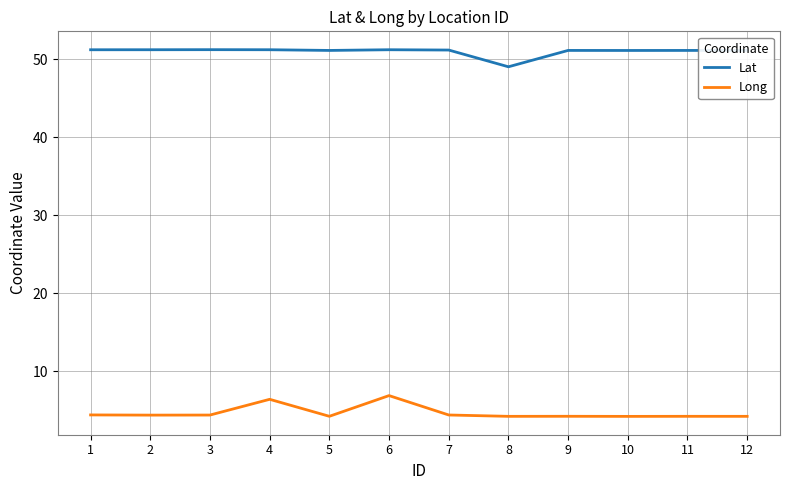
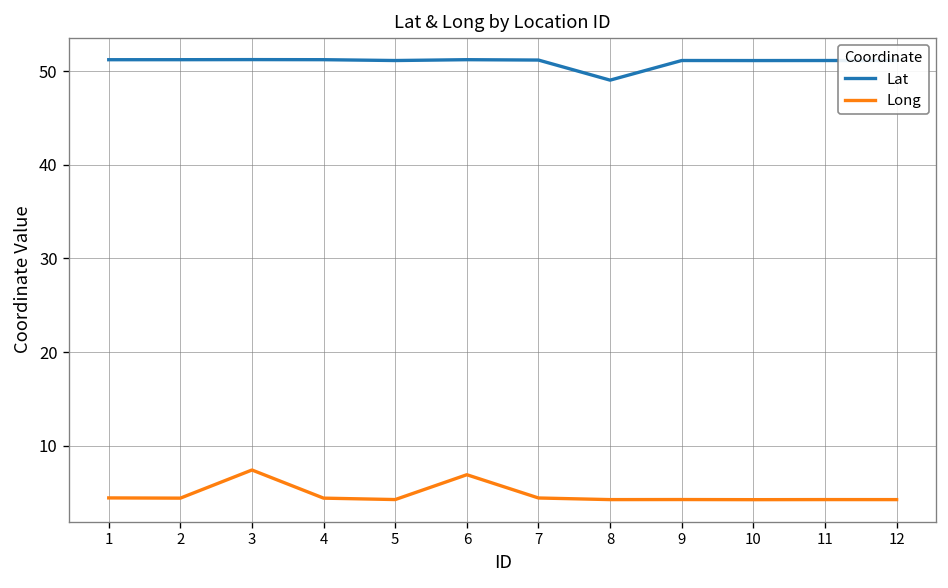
Long, 3: 4 -> 7
Long, 4: 6 -> 4
